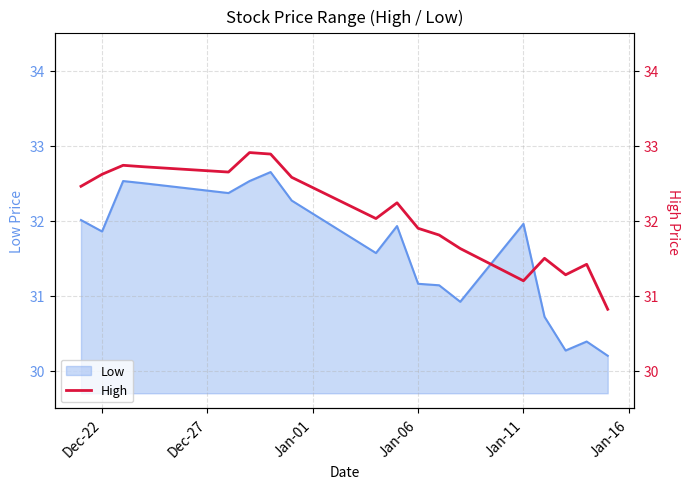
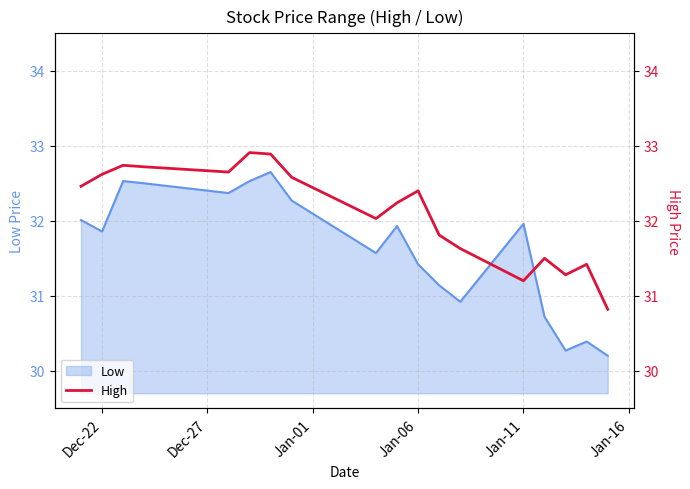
Low, Jan-06: 31.2 -> 31.4
High, Jan-06: 31.9 -> 32.4
